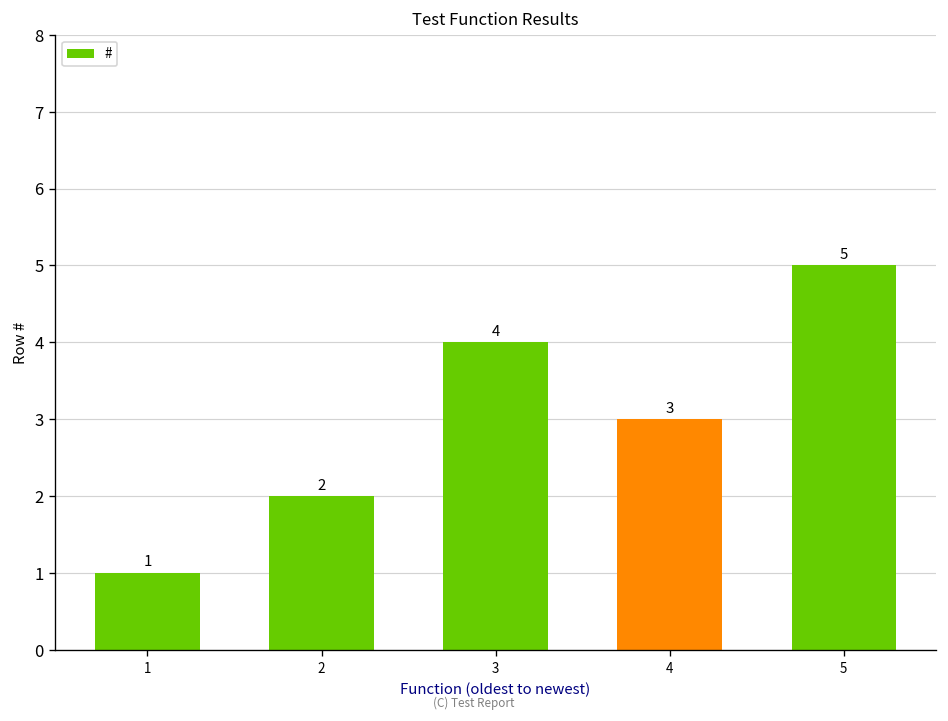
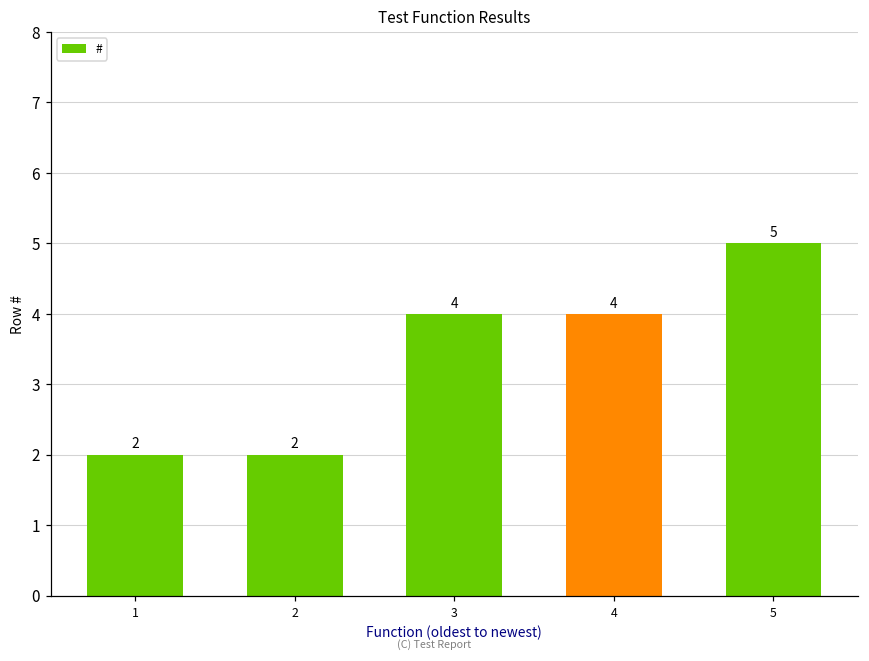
1: 1 -> 2
4: 3 -> 4
